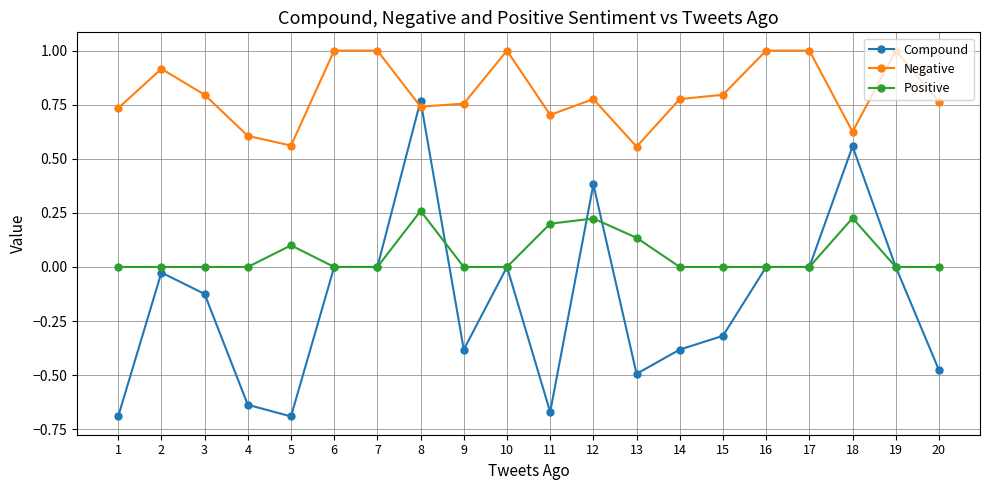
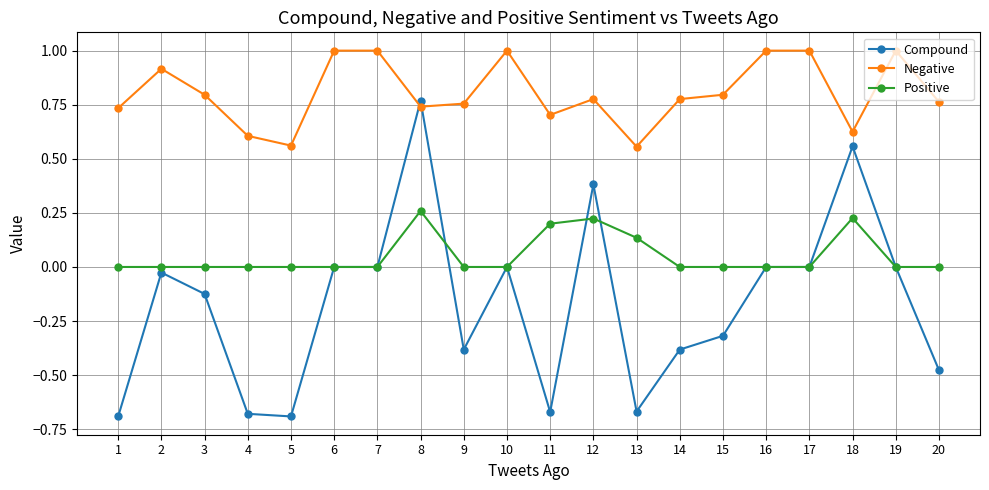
Compound, 4: -0.64 -> -0.68
Positive, 5: 0.1 -> 0.0
Compound, 13: -0.49 -> -0.67
